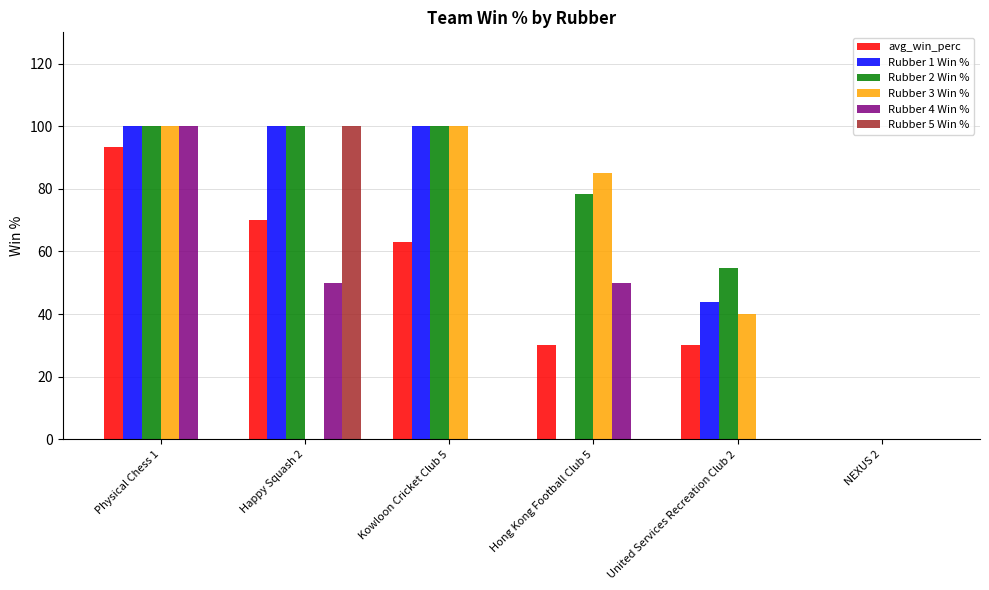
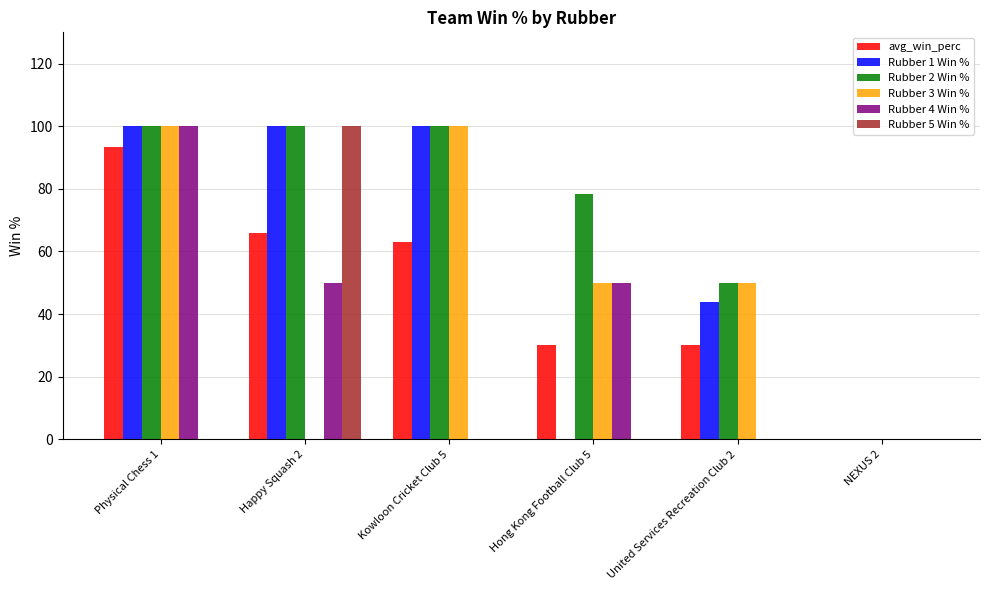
avg_win_perc, Happy Squash 2: 70 -> 66
Rubber 3 Win %, Hong Kong Football Club 5: 85 -> 50
Rubber 2 Win %, United Services Recreation Club 2: 55 -> 50
Rubber 3 Win %, United Services Recreation Club 2: 40 -> 50
